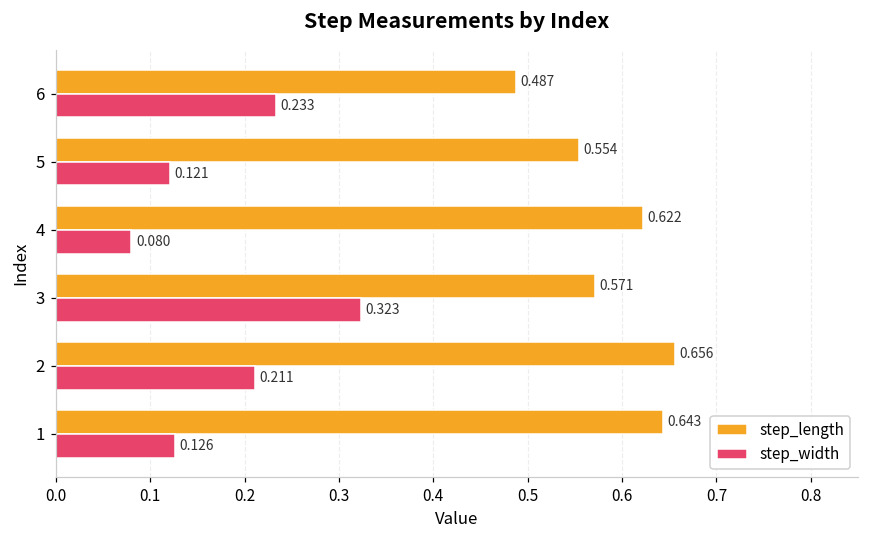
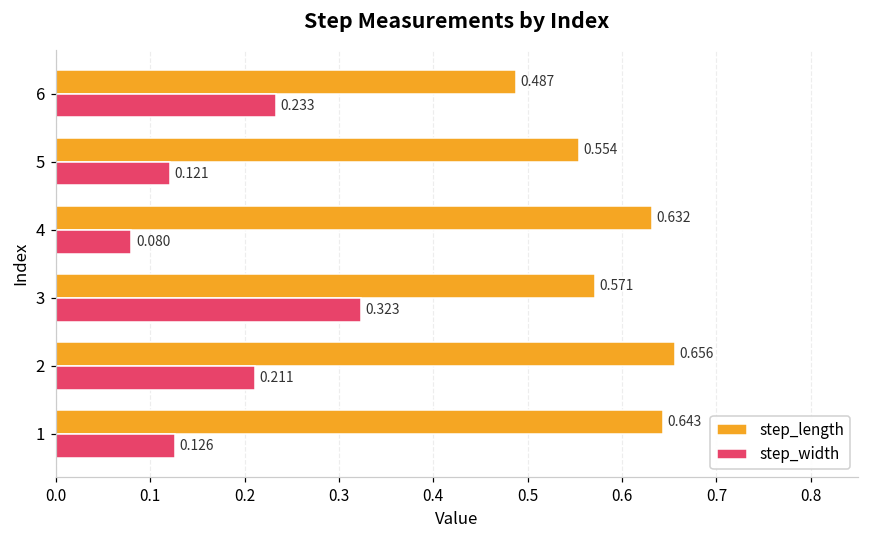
step_length, 4: 0.622 -> 0.632
